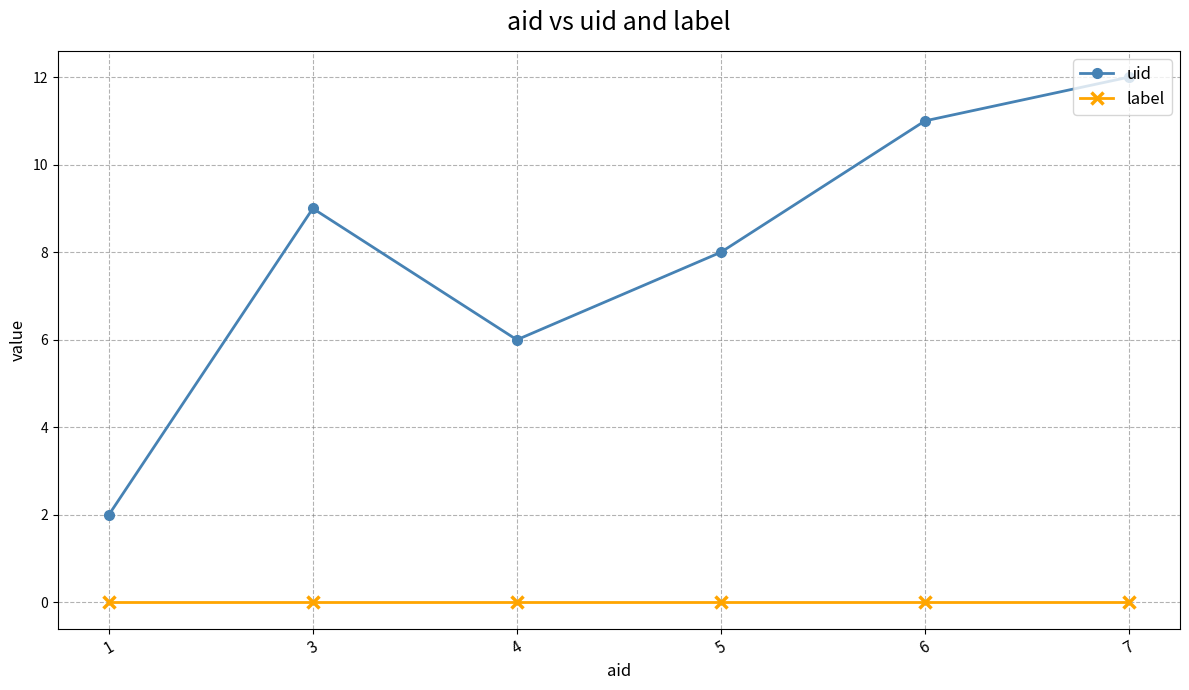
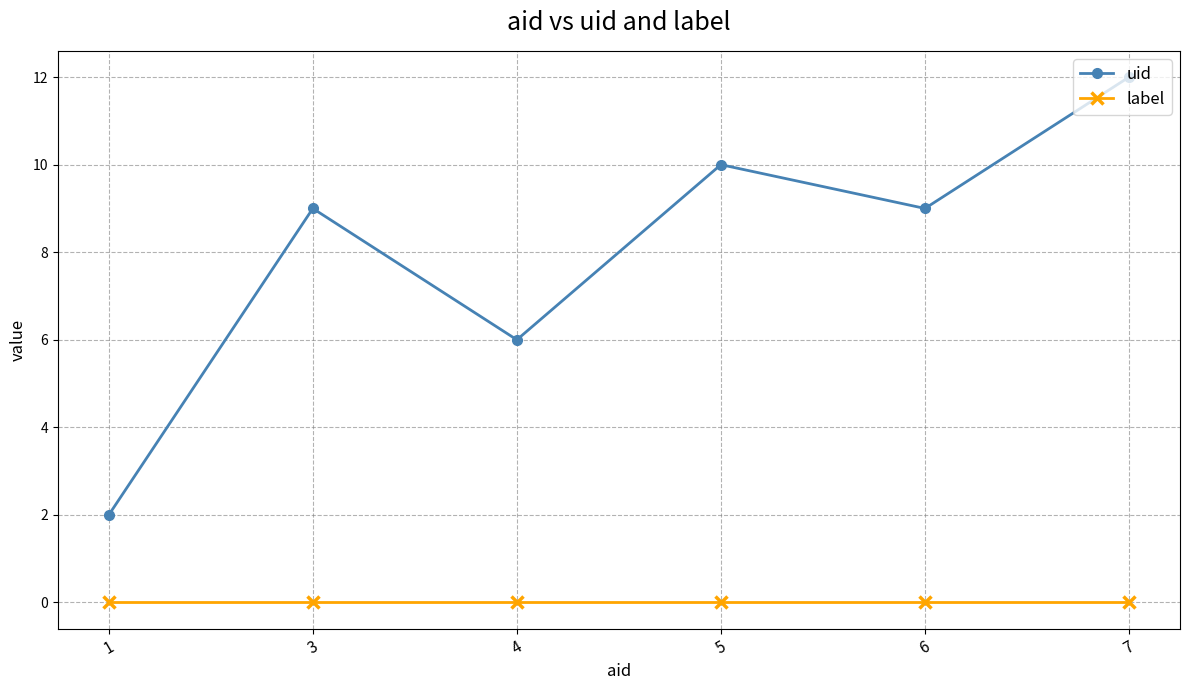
uid, 5: 8 -> 10
uid, 6: 11 -> 9
